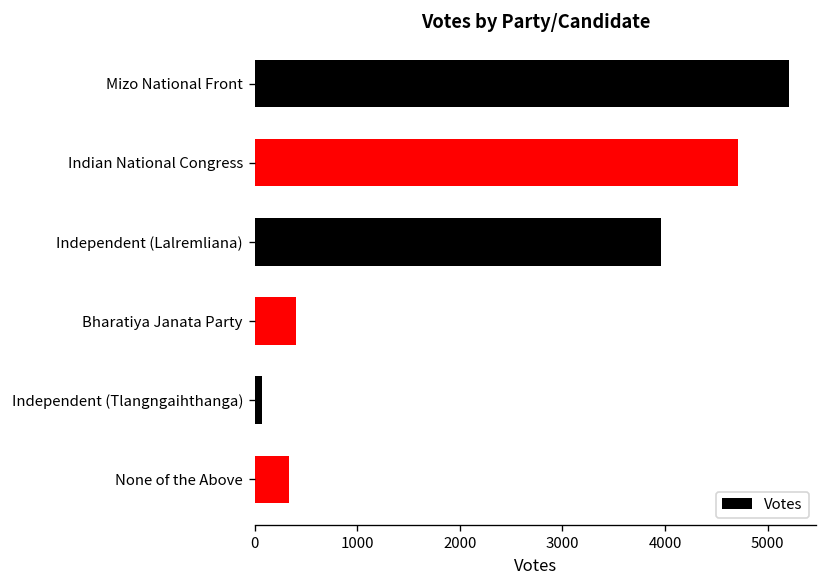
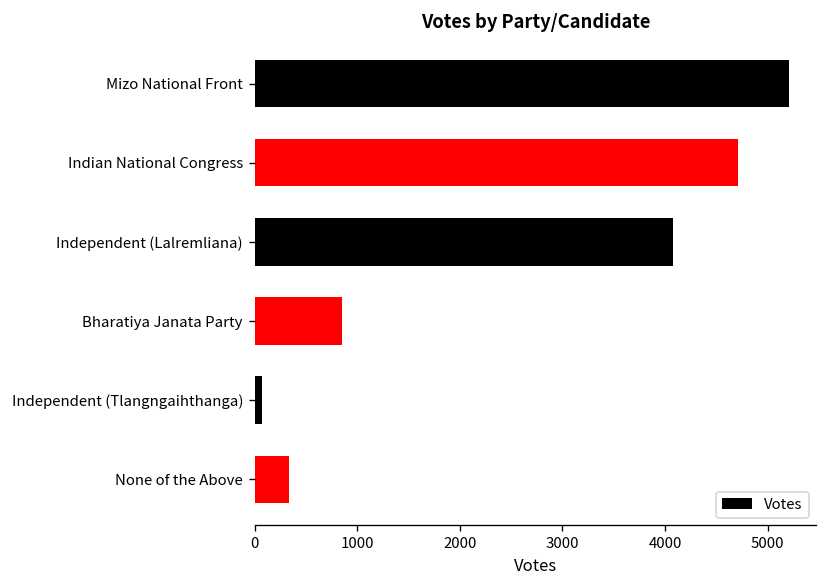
Independent (Lalremliana): 4000 -> 4100
Bharatiya Janata Party: 400 -> 800
